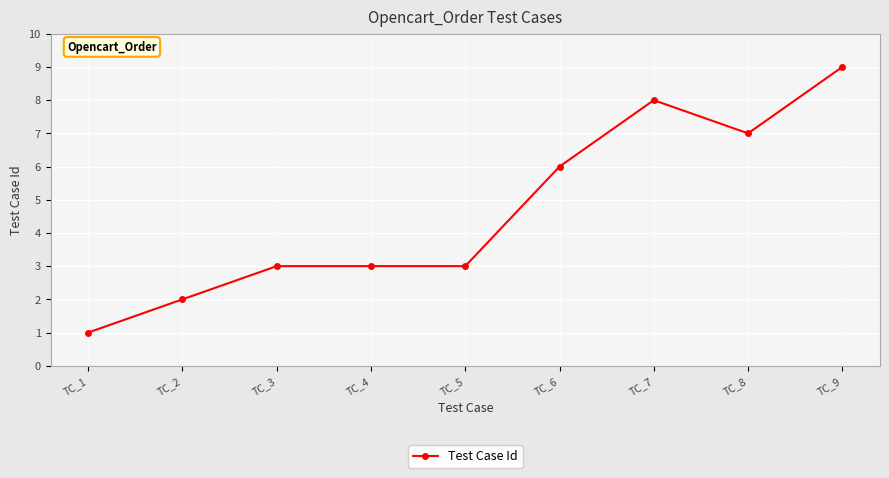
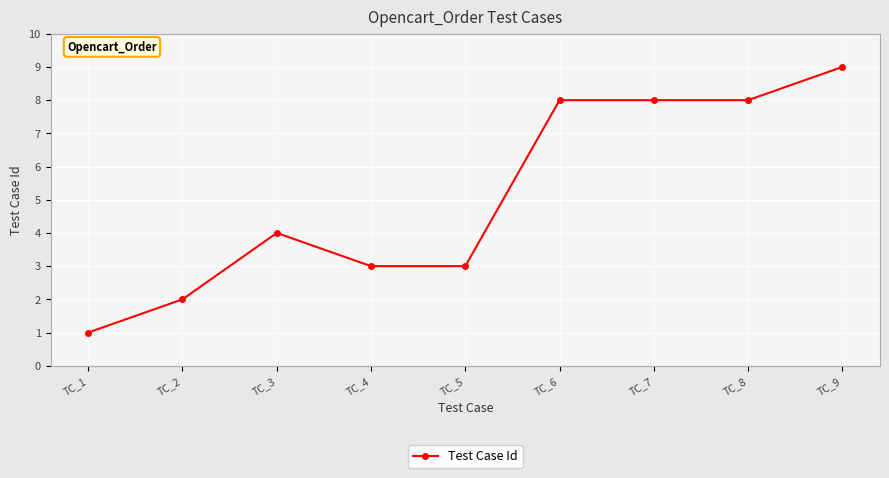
TC_3: 3 -> 4
TC_6: 6 -> 8
TC_8: 7 -> 8
